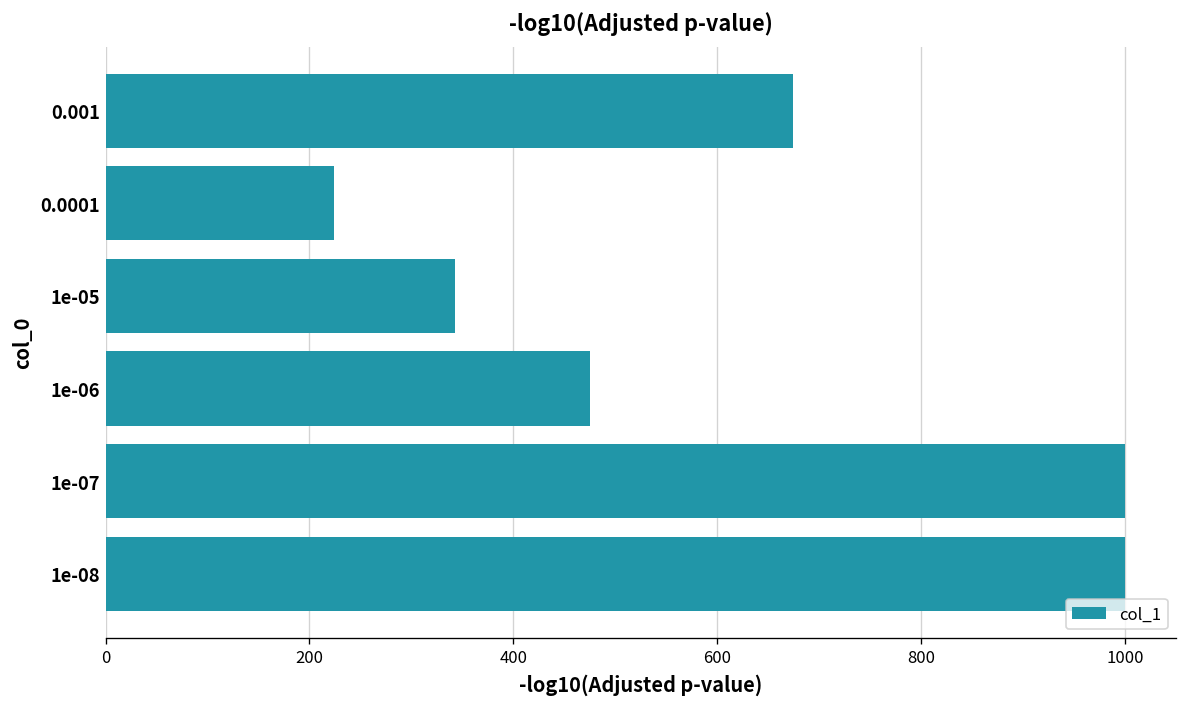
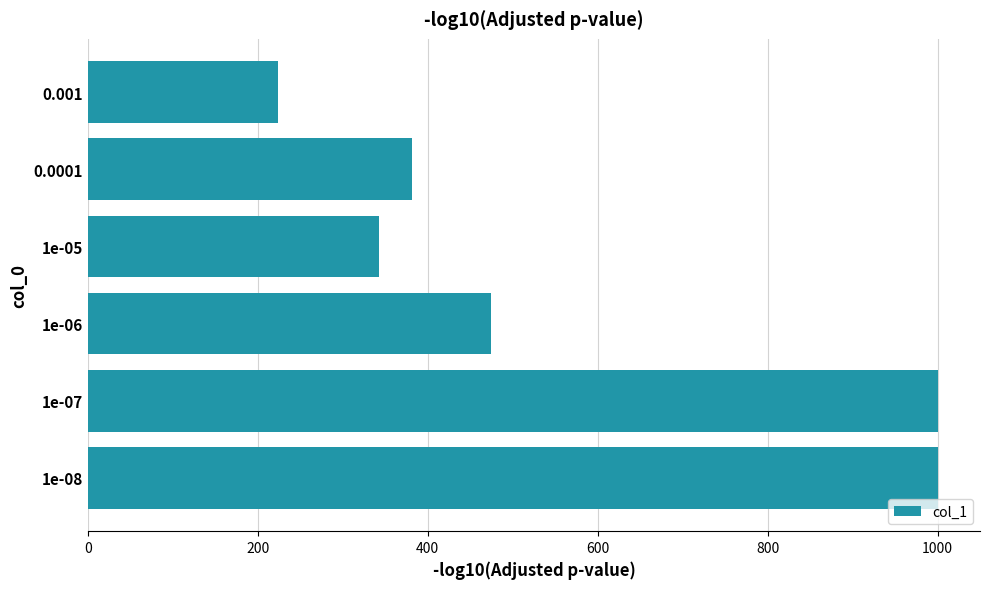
0.001: 670 -> 220
0.0001: 220 -> 380
